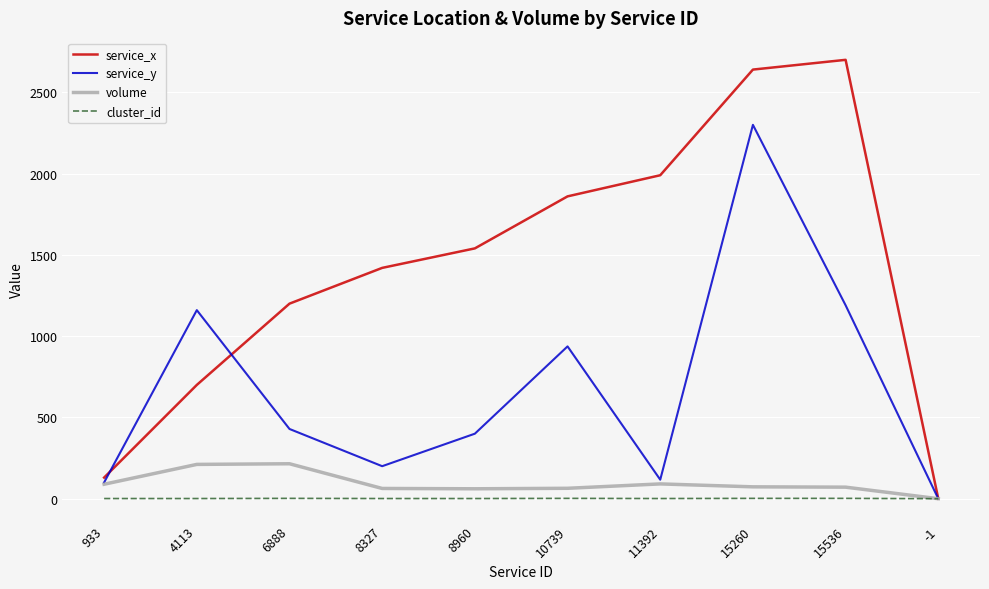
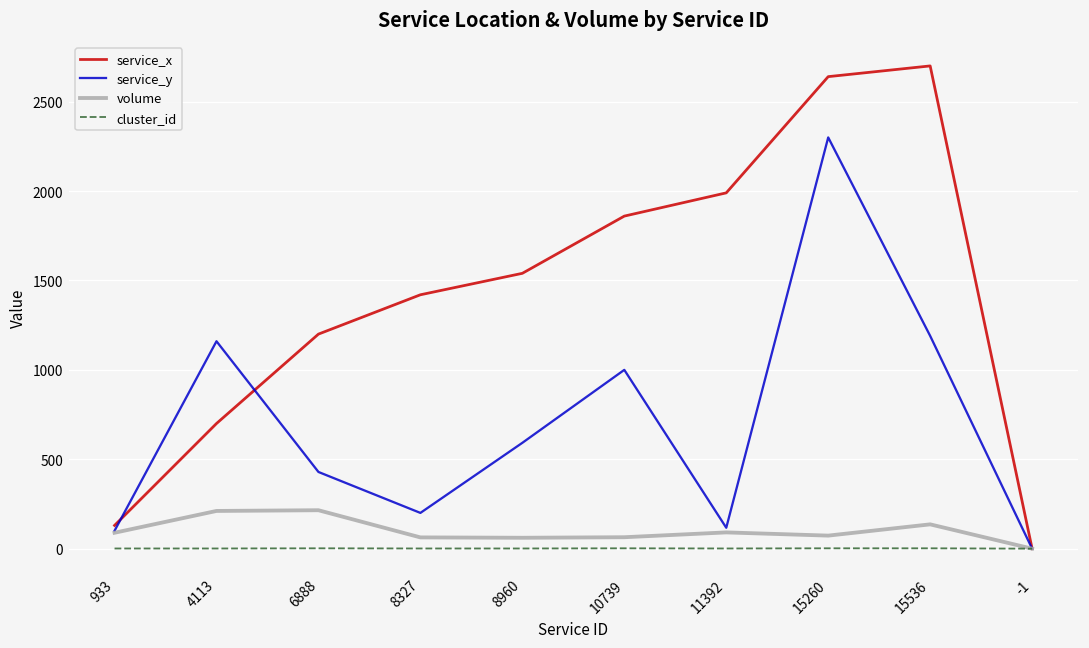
service_y, 8960: 400 -> 590
service_y, 10739: 940 -> 1000
volume, 15536: 70 -> 140
